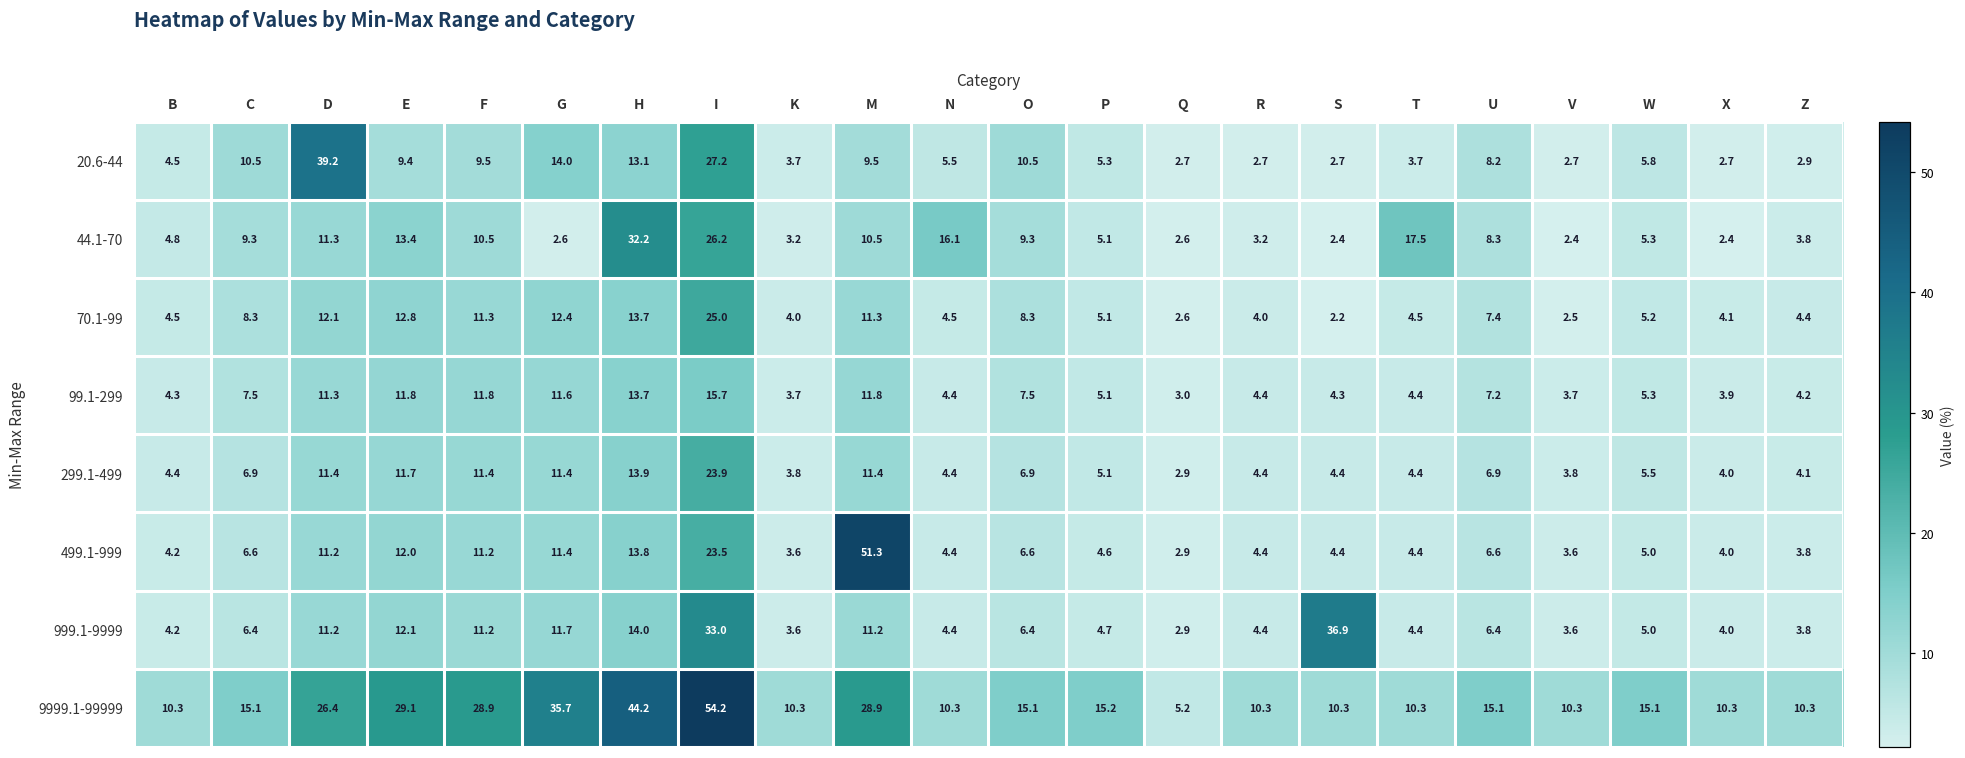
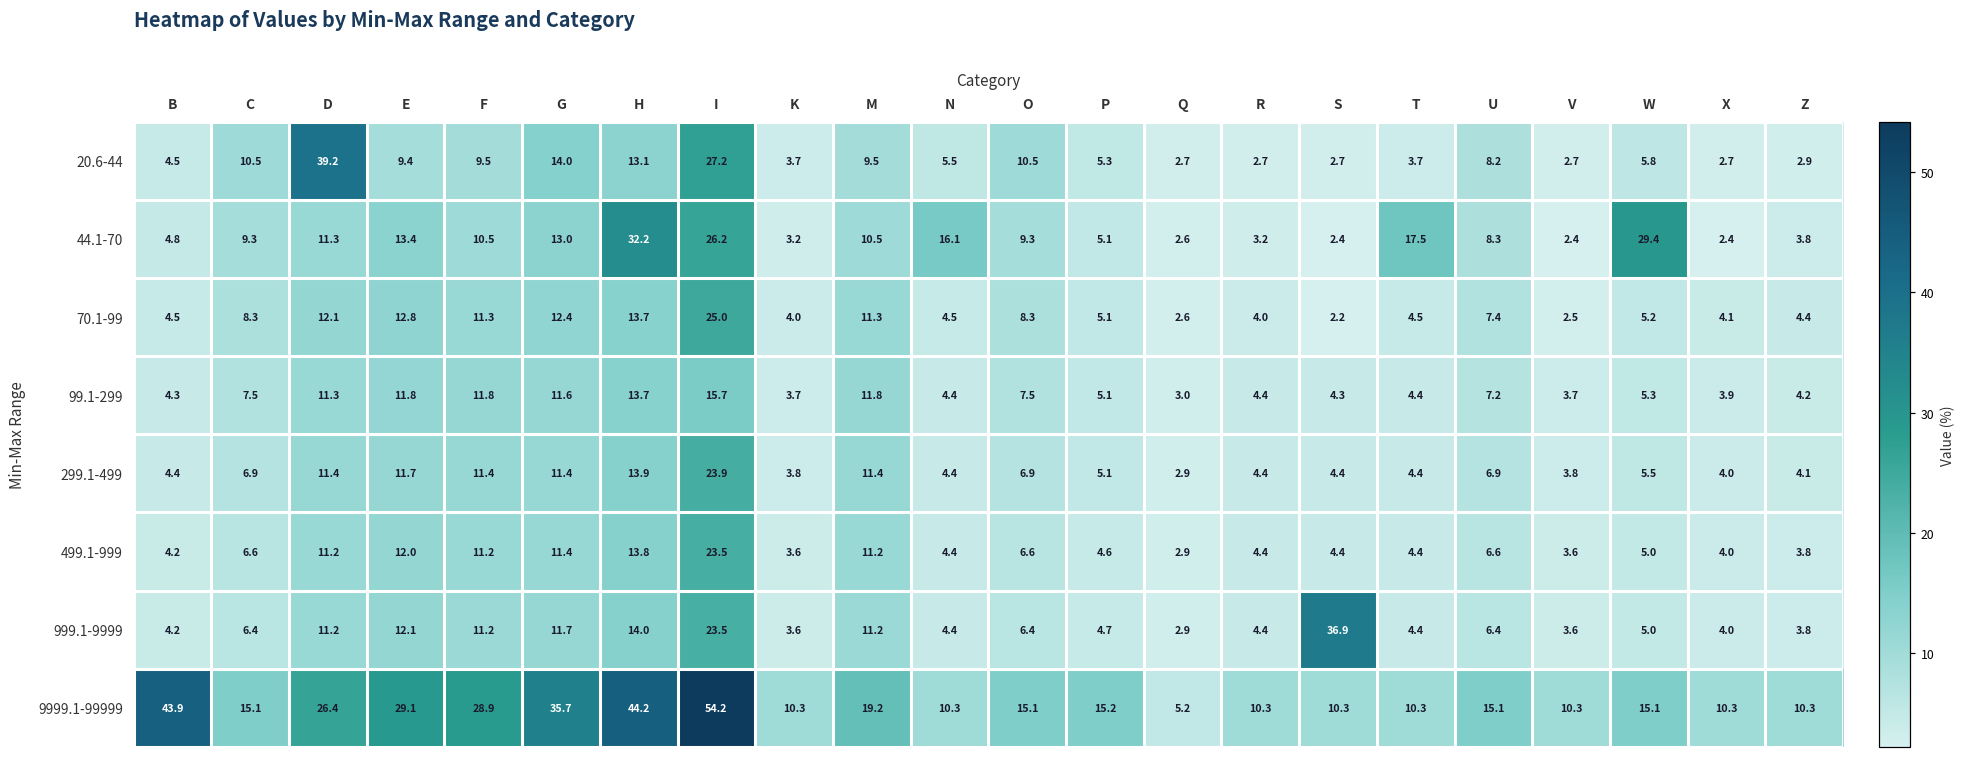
44.1-70, G: 2.6 -> 13.0
44.1-70, W: 5.3 -> 29.4
499.1-999, M: 51.3 -> 11.2
999.1-9999, I: 33.0 -> 23.5
9999.1-99999, B: 10.3 -> 43.9
9999.1-99999, M: 28.9 -> 19.2
